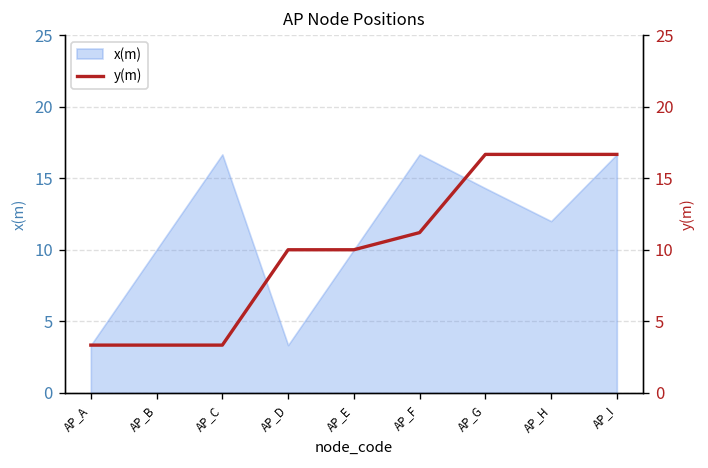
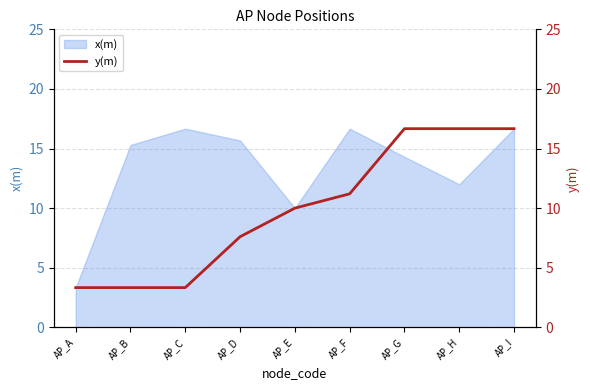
x(m), AP_B: 10.0 -> 15.3
x(m), AP_D: 3.3 -> 15.7
y(m), AP_D: 10.0 -> 7.6
